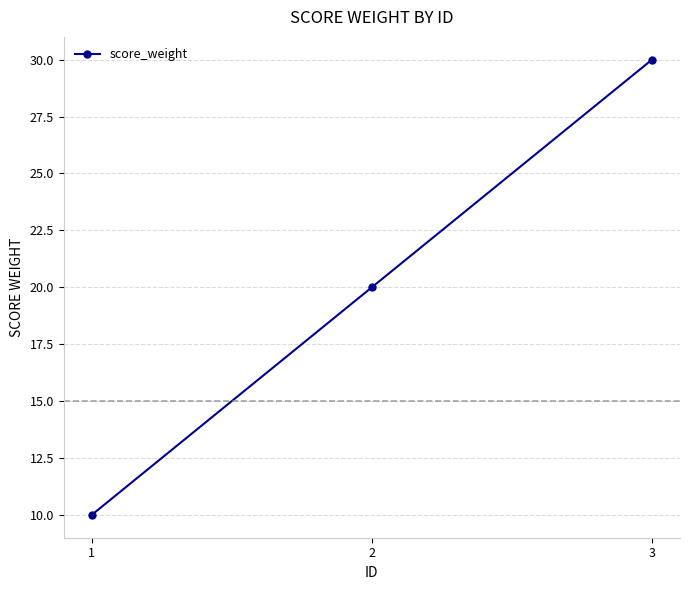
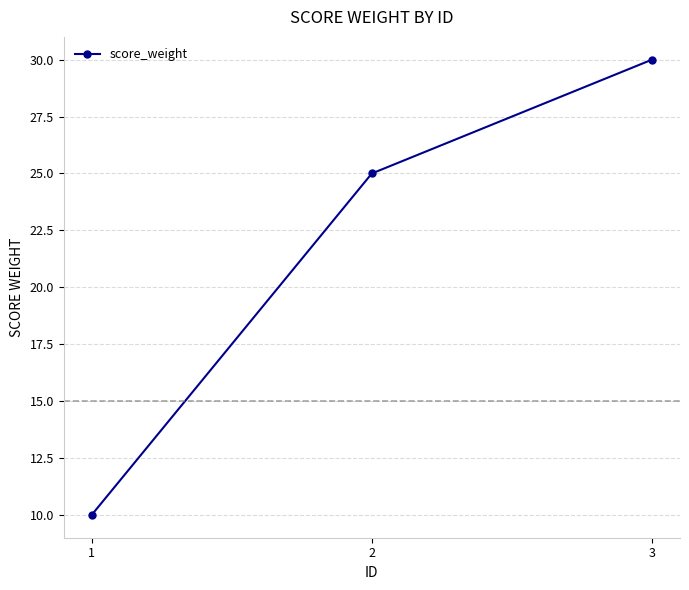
2: 20 -> 25
